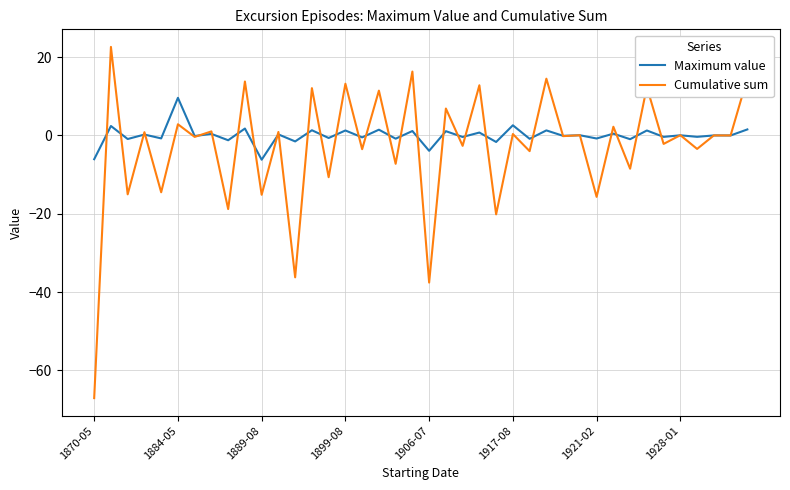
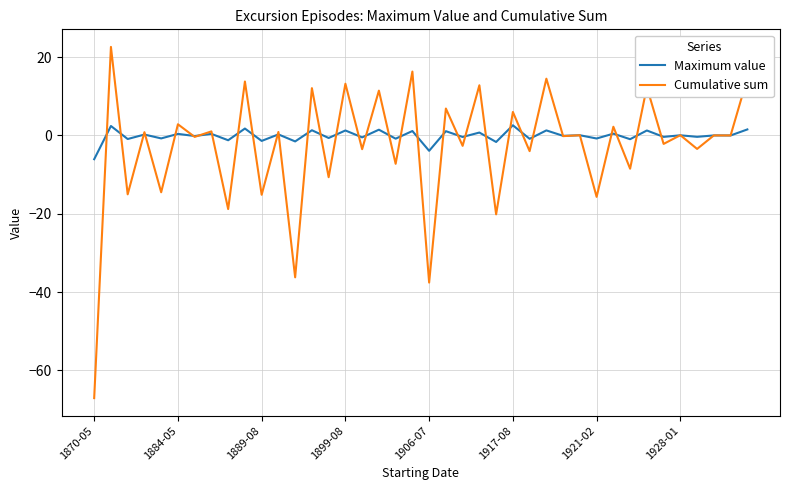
Maximum value, 1884-05: 10 -> 0
Maximum value, 1889-08: -6 -> -1
Cumulative sum, 1917-08: 0 -> 6
